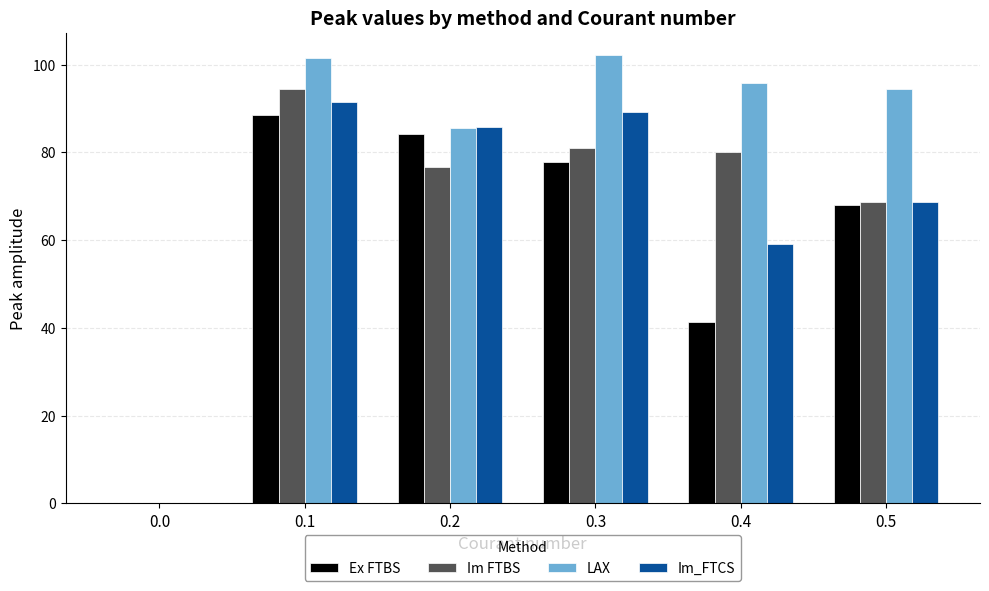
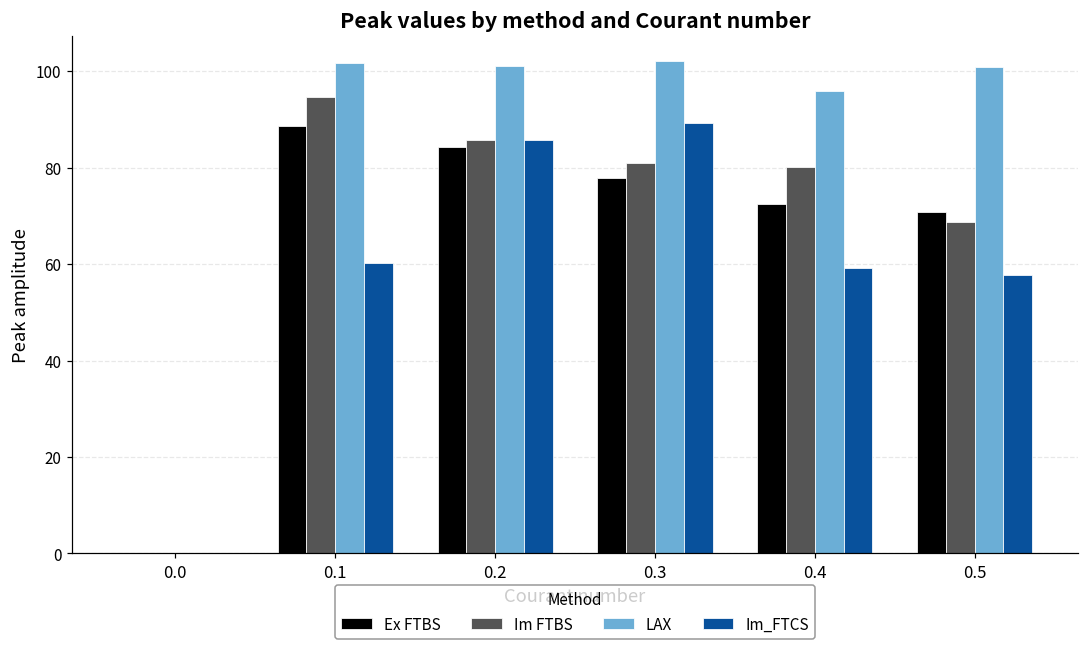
Im_FTCS, 0.1: 91 -> 60
Im FTBS, 0.2: 77 -> 86
LAX, 0.2: 86 -> 101
Ex FTBS, 0.4: 41 -> 72
Ex FTBS, 0.5: 68 -> 71
LAX, 0.5: 95 -> 101
Im_FTCS, 0.5: 69 -> 58
